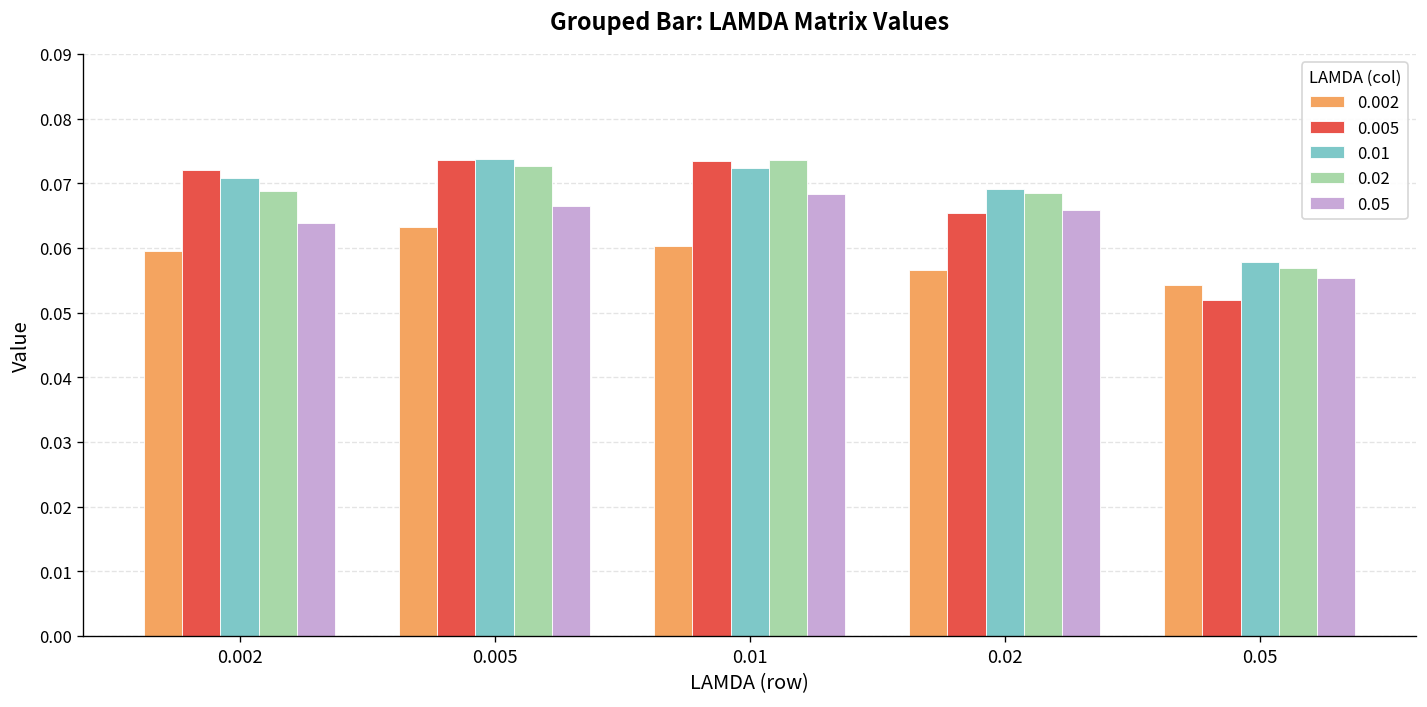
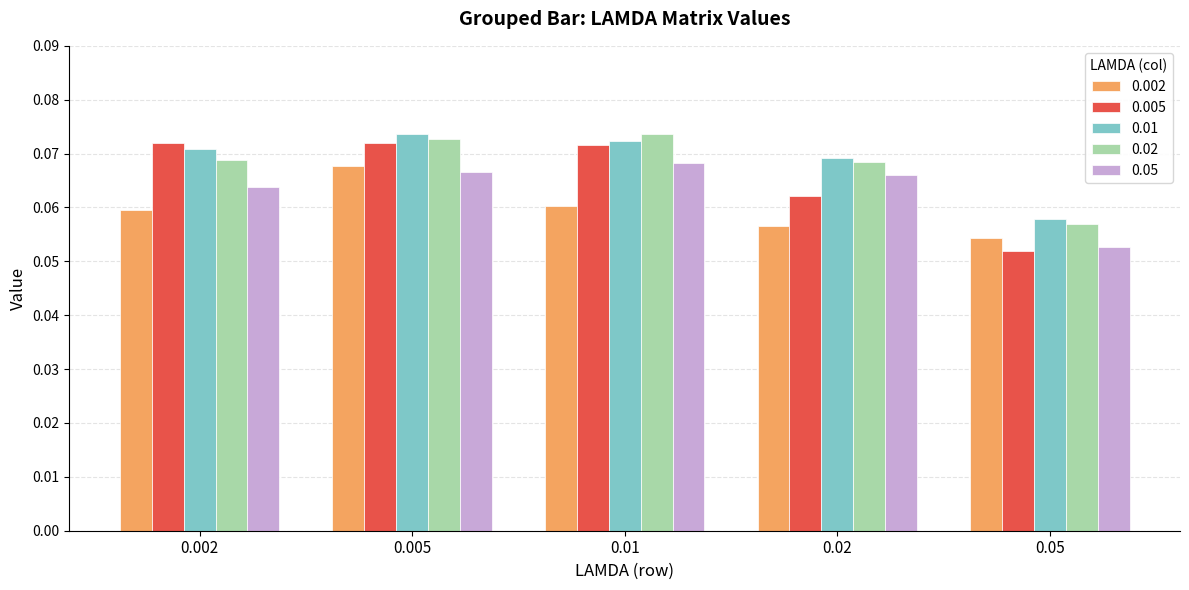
0.002, 0.005: 0.063 -> 0.068
0.005, 0.005: 0.074 -> 0.072
0.005, 0.01: 0.073 -> 0.072
0.005, 0.02: 0.065 -> 0.062
0.05, 0.05: 0.055 -> 0.053
